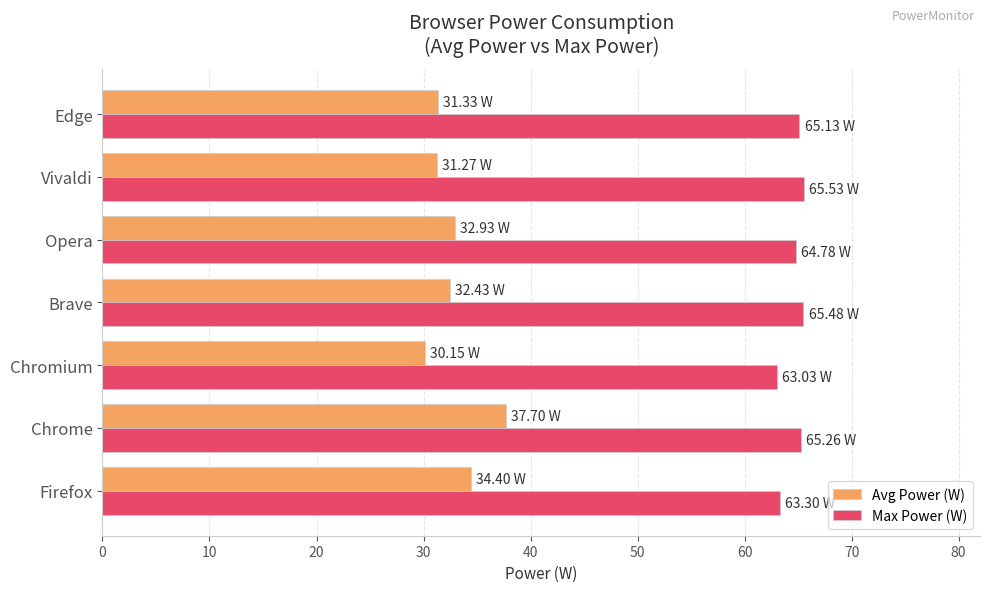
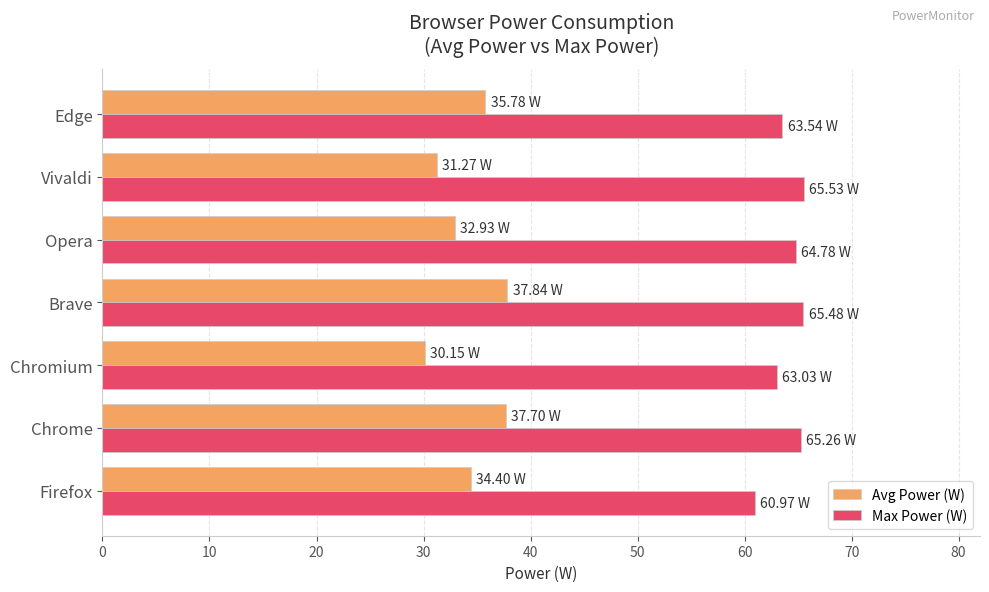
Avg Power (W), Edge: 31.33 -> 35.78
Max Power (W), Edge: 65.13 -> 63.54
Avg Power (W), Brave: 32.43 -> 37.84
Max Power (W), Firefox: 63.3 -> 61.0
